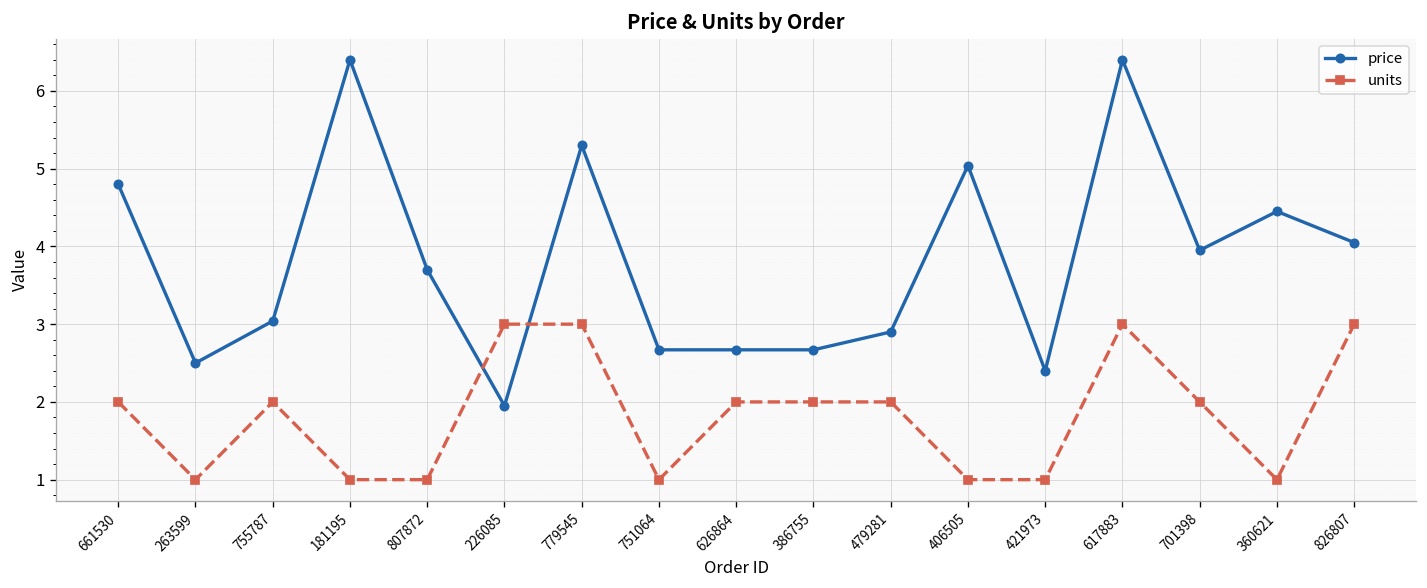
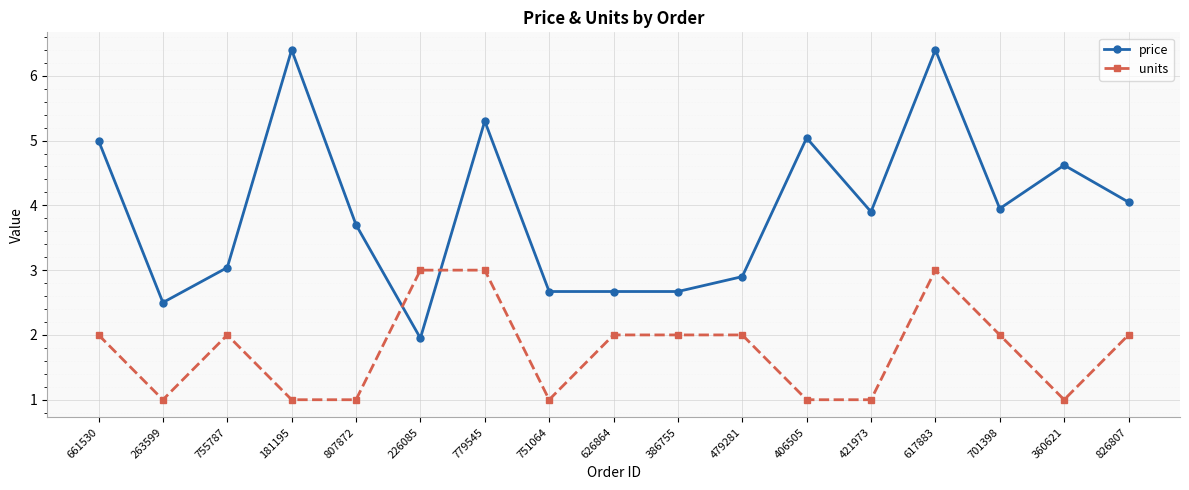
price, 661530: 4.8 -> 5.0
price, 421973: 2.4 -> 3.9
price, 360621: 4.5 -> 4.6
units, 826807: 3 -> 2
